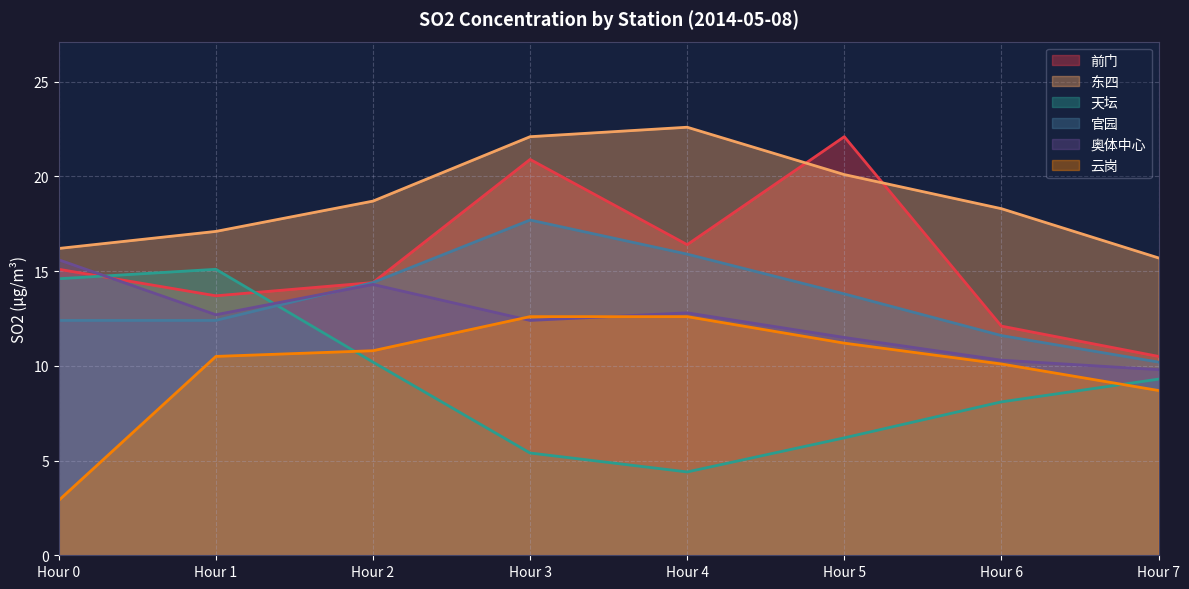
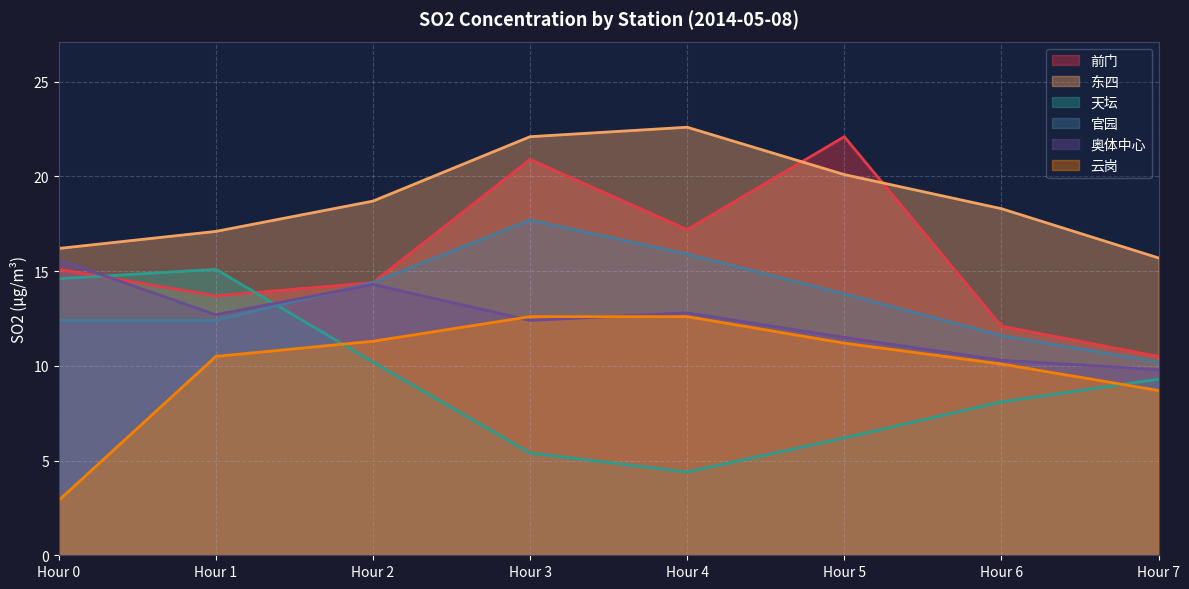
云岗, Hour 2: 10.8 -> 11.3
前门, Hour 4: 16.4 -> 17.2
